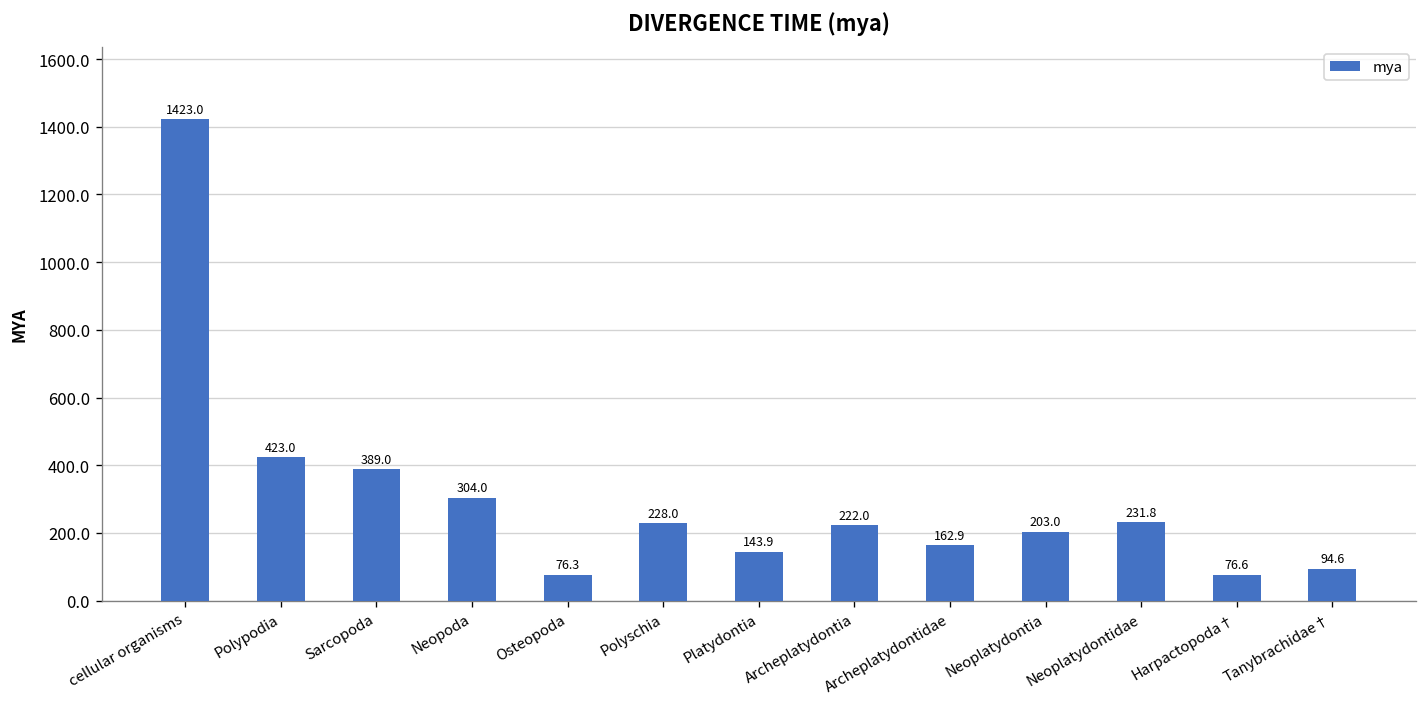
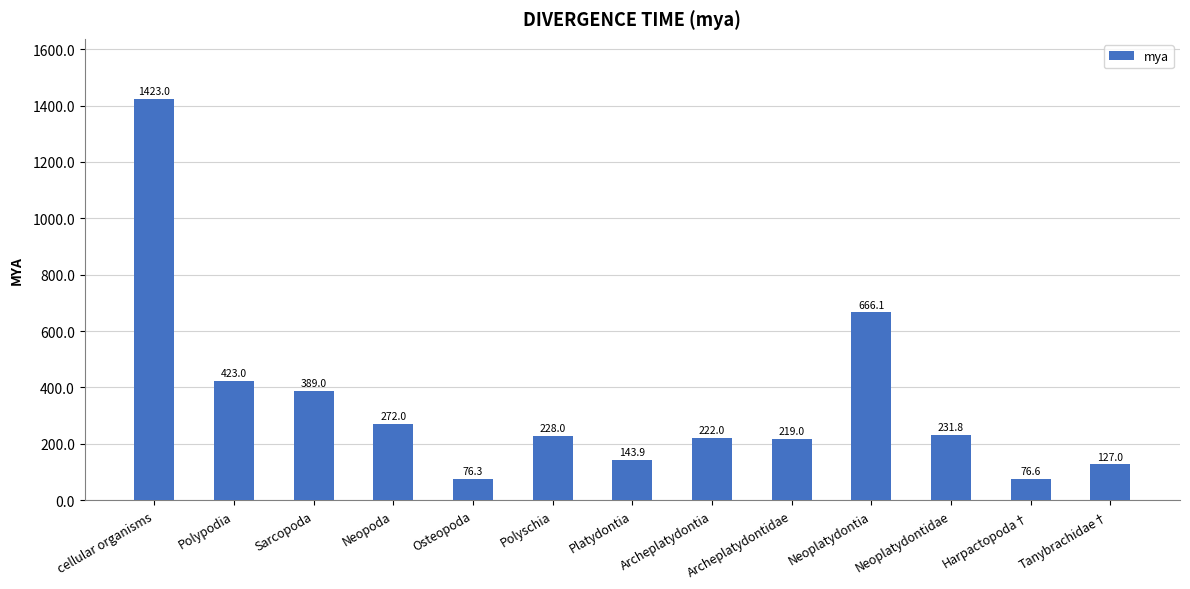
Neopoda: 304.0 -> 272.0
Archeplatydontidae: 162.9 -> 219.0
Neoplatydontia: 203.0 -> 666.1
Tanybrachidae†: 94.6 -> 127.0
